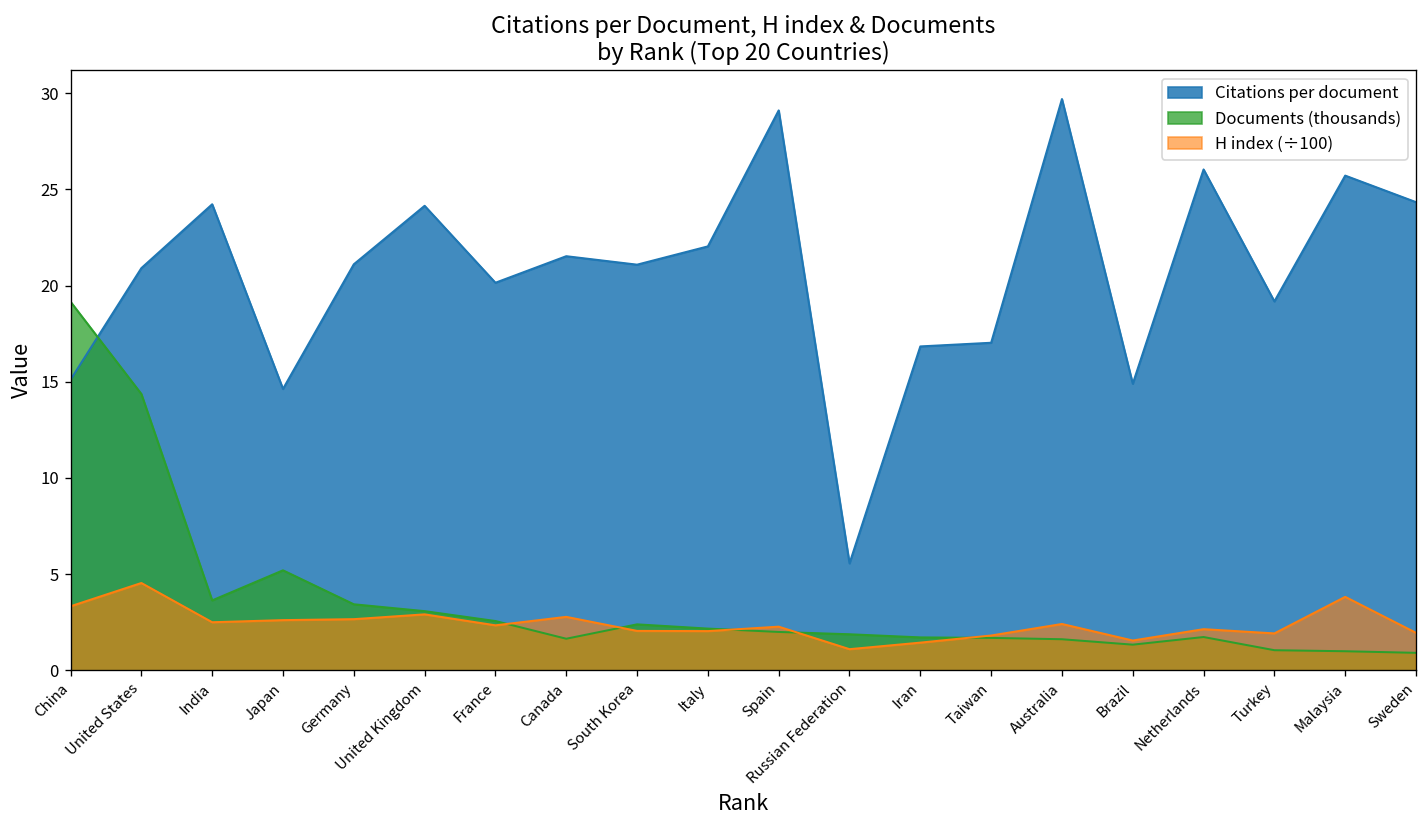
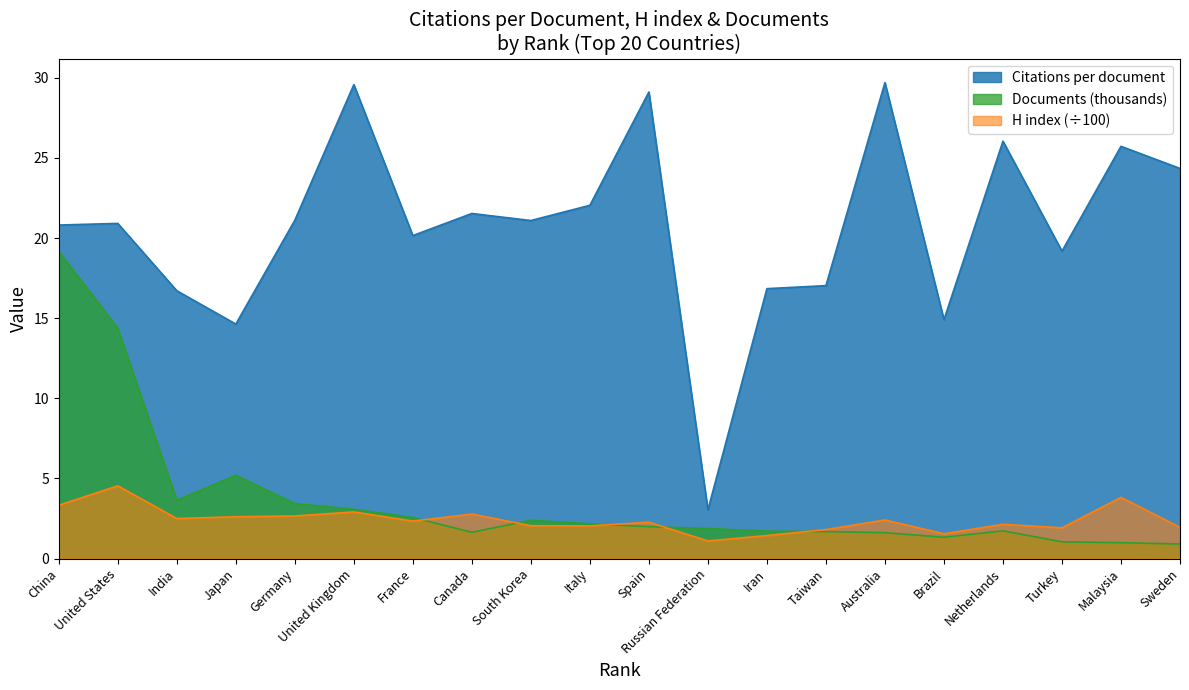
Citations per document, China: 15.1 -> 20.8
Citations per document, India: 24.2 -> 16.7
Citations per document, United Kingdom: 24.2 -> 29.6
Citations per document, Russian Federation: 5.6 -> 3.0
